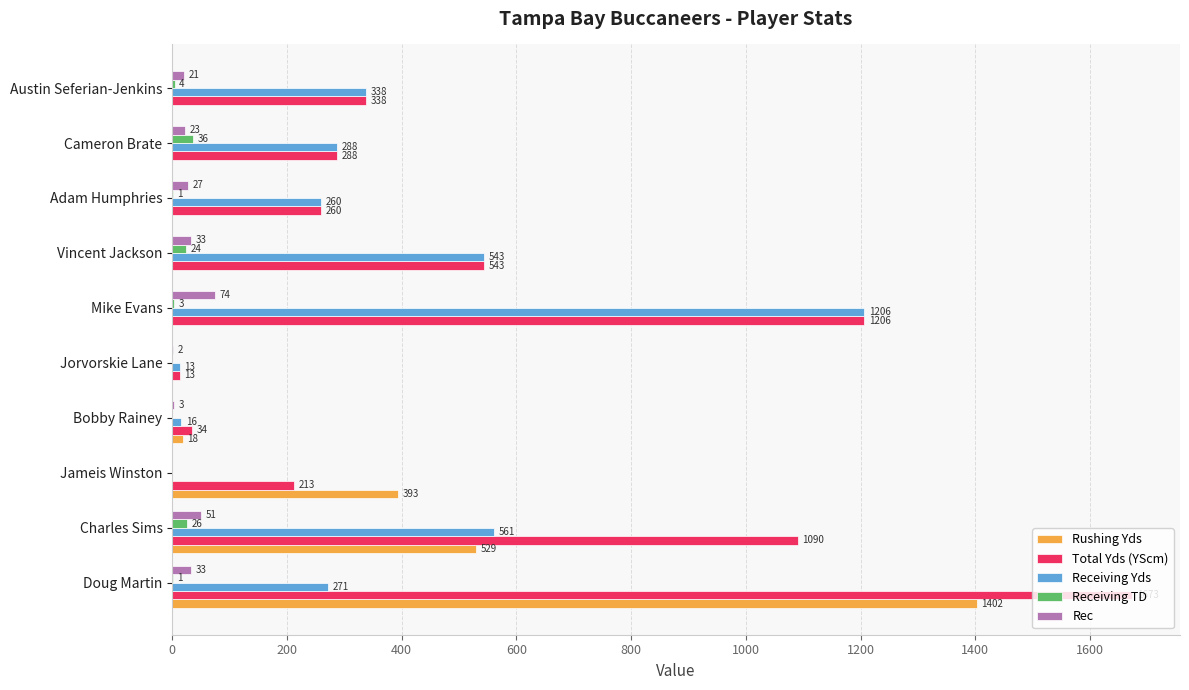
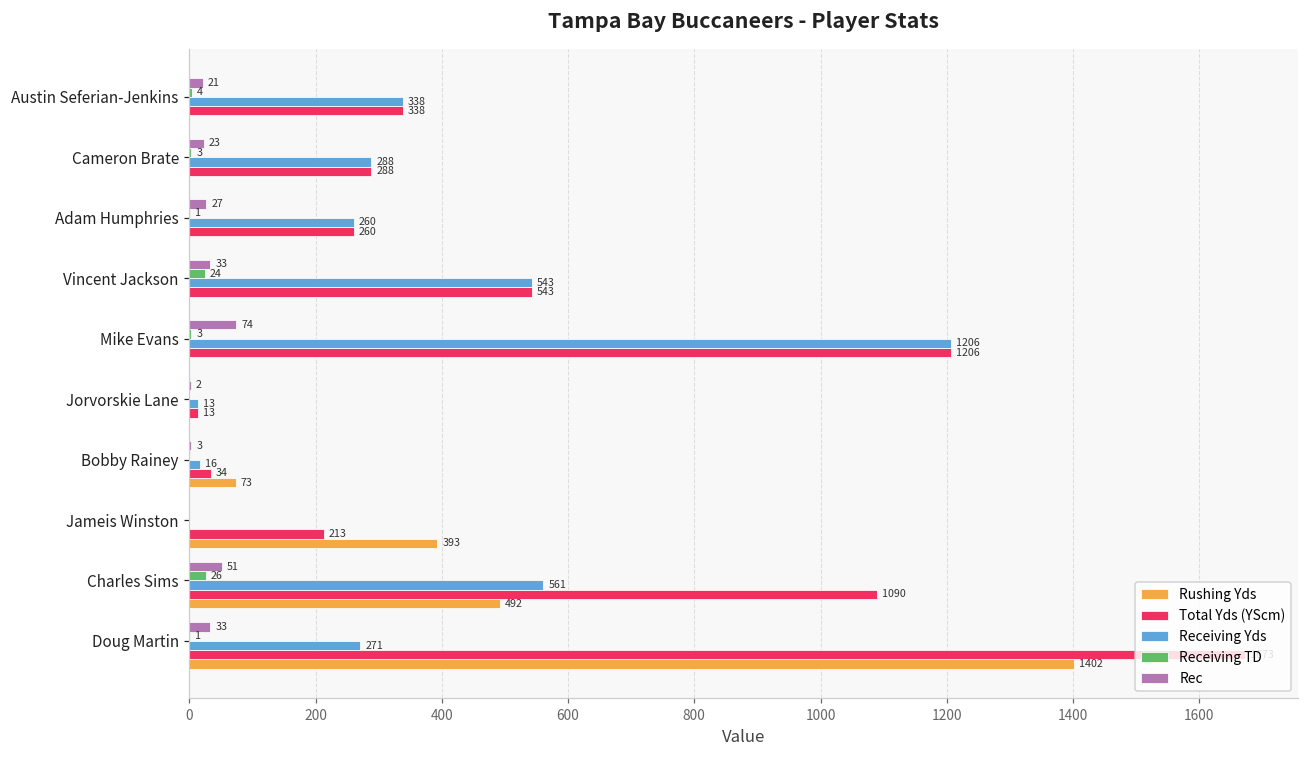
Receiving TD, Cameron Brate: 36 -> 3
Rushing Yds, Bobby Rainey: 18 -> 73
Rushing Yds, Charles Sims: 529 -> 492
